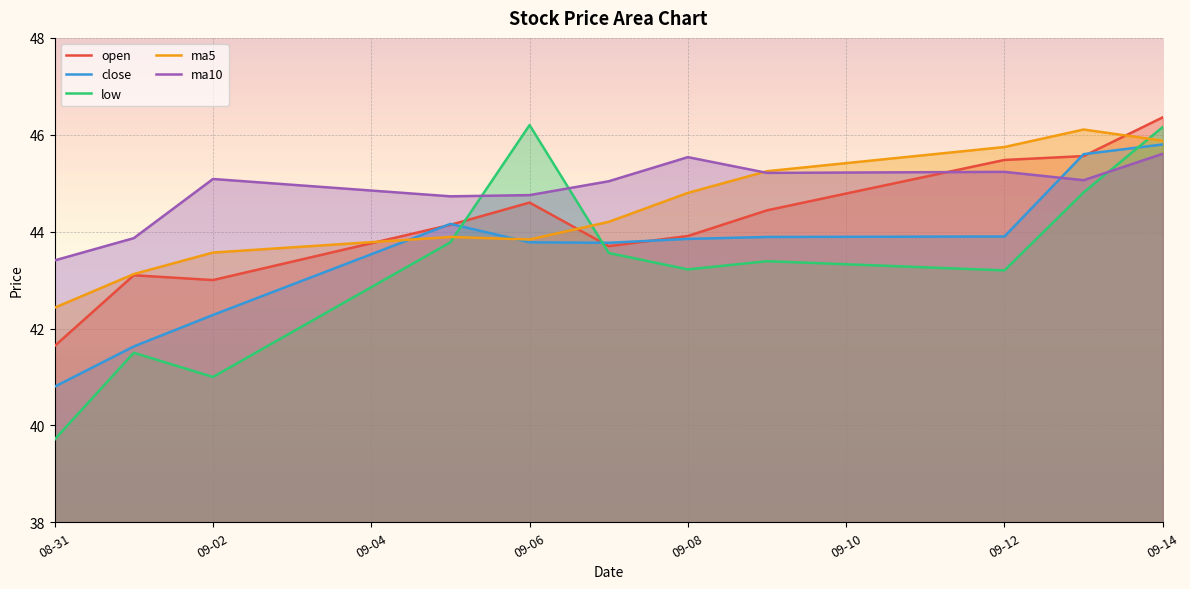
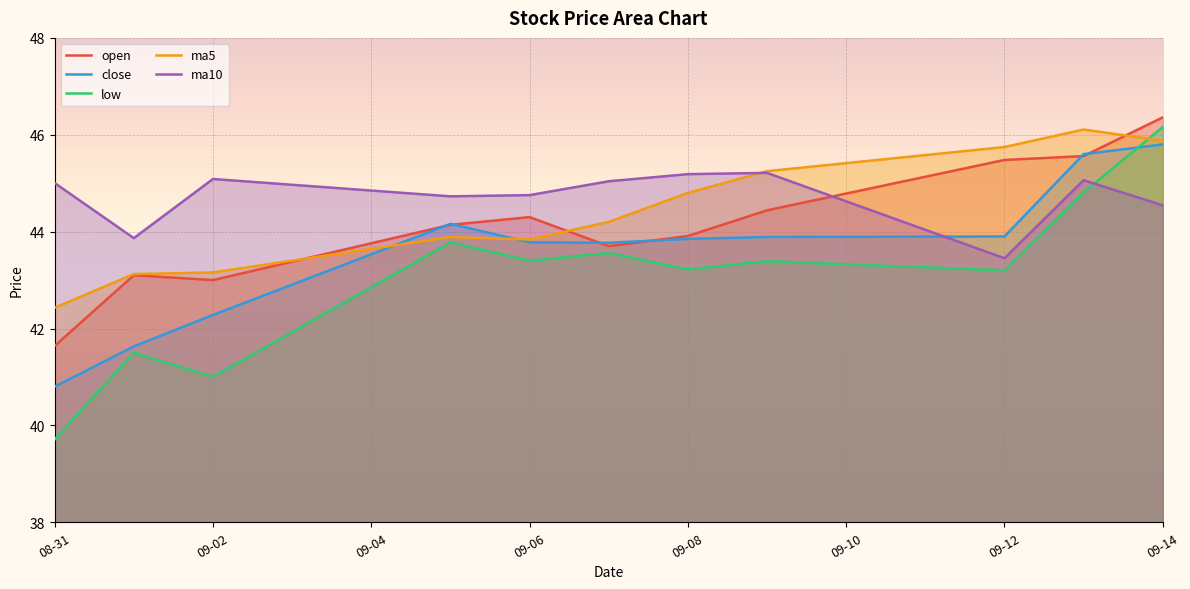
ma10, 08-31: 43.4 -> 45.0
ma5, 09-02: 43.6 -> 43.2
open, 09-06: 44.6 -> 44.3
low, 09-06: 46.2 -> 43.4
ma10, 09-08: 45.5 -> 45.2
ma10, 09-12: 45.2 -> 43.5
ma10, 09-14: 45.6 -> 44.5
